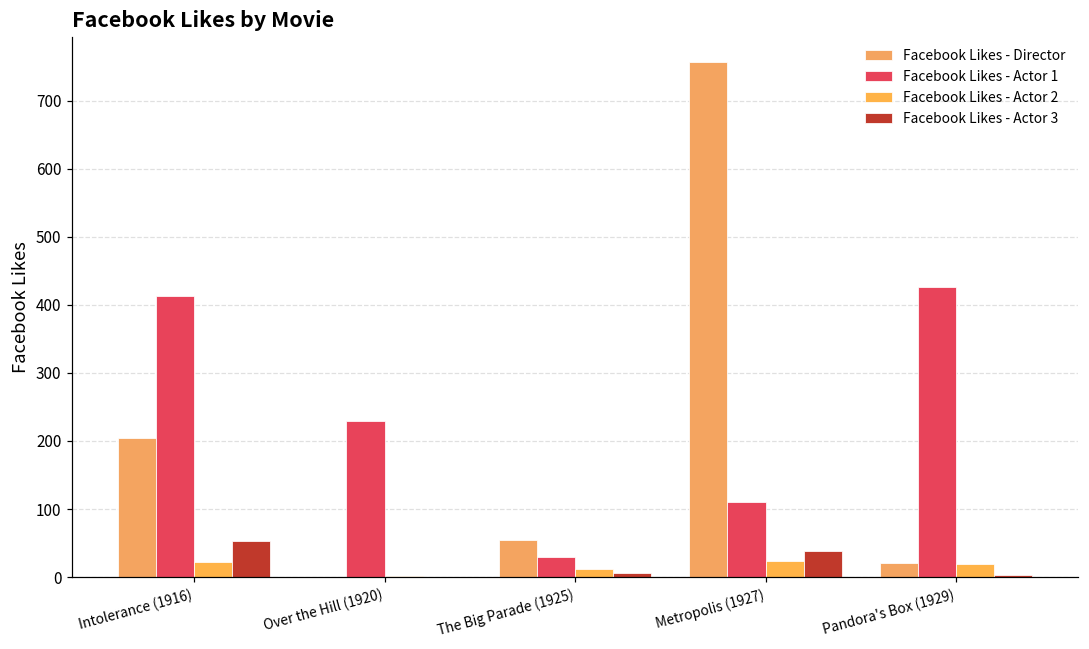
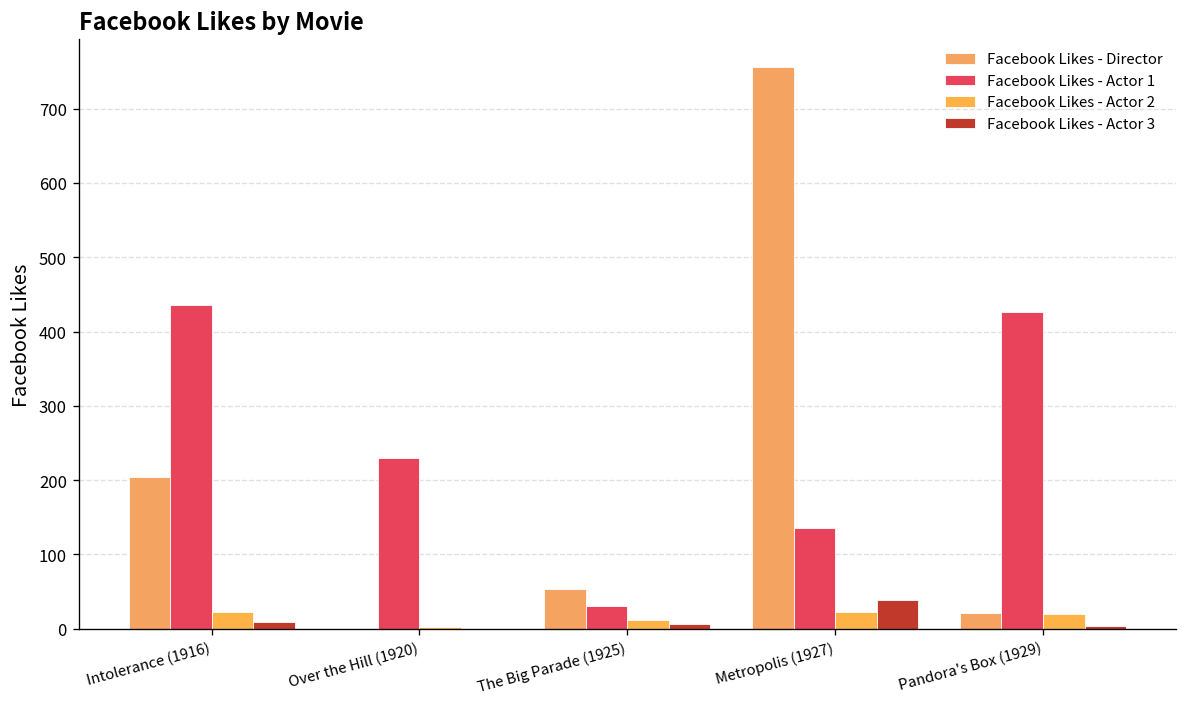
Facebook Likes - Actor 1, Intolerance (1916): 410 -> 440
Facebook Likes - Actor 3, Intolerance (1916): 50 -> 10
Facebook Likes - Actor 1, Metropolis (1927): 110 -> 140
